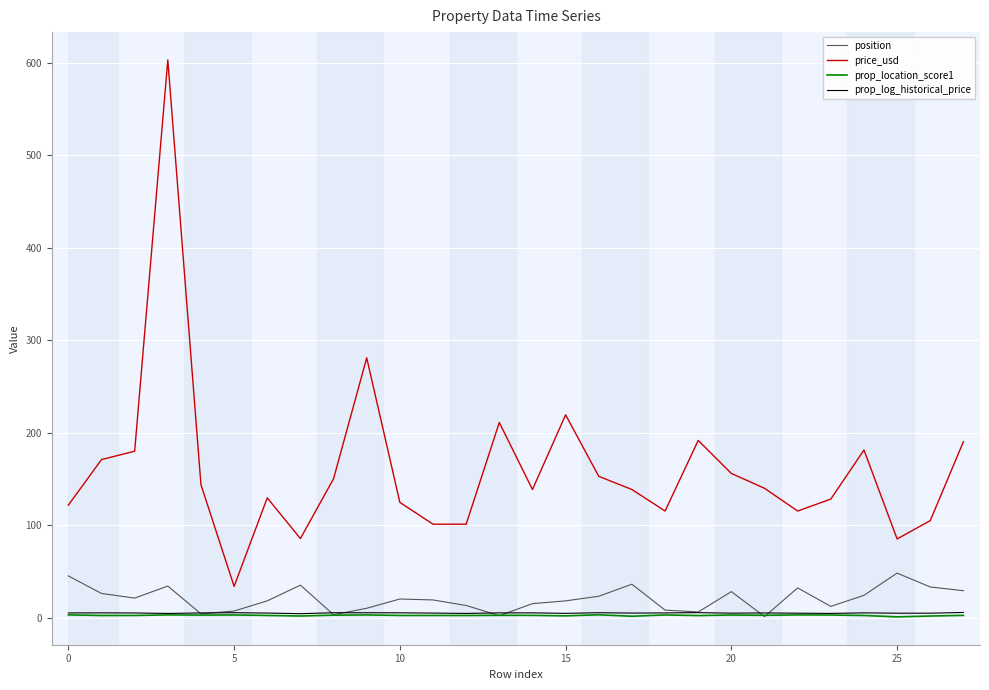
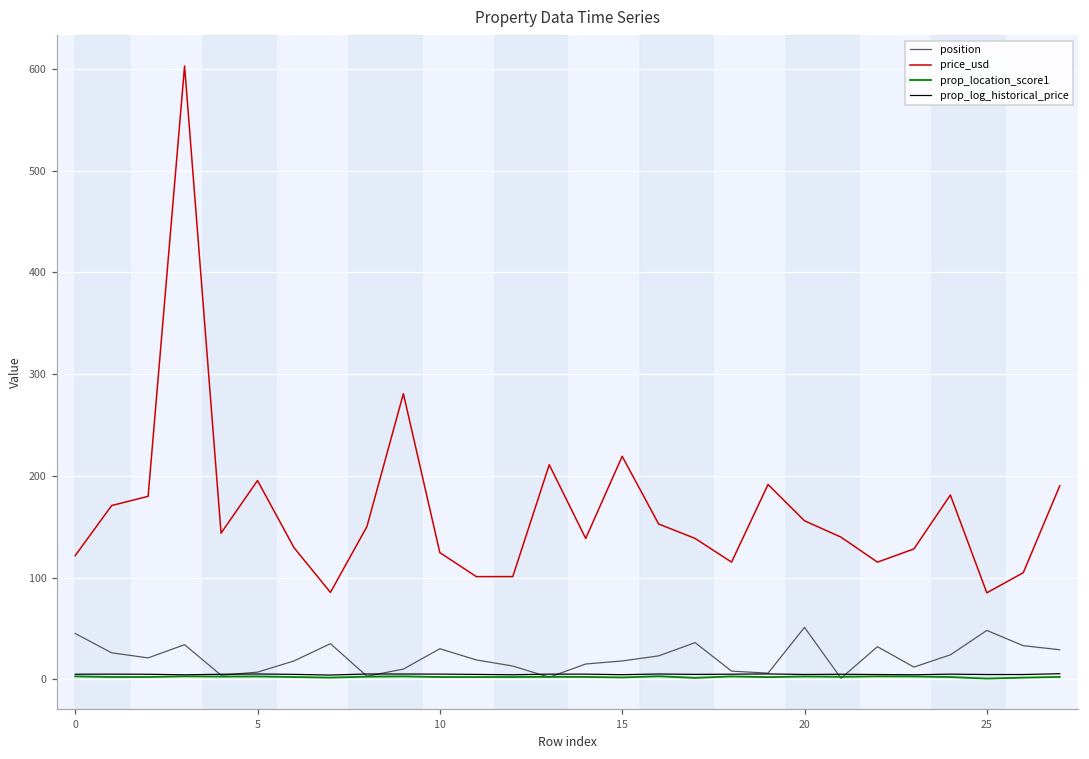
price_usd, 5: 30 -> 200
position, 10: 20 -> 30
position, 20: 30 -> 50
